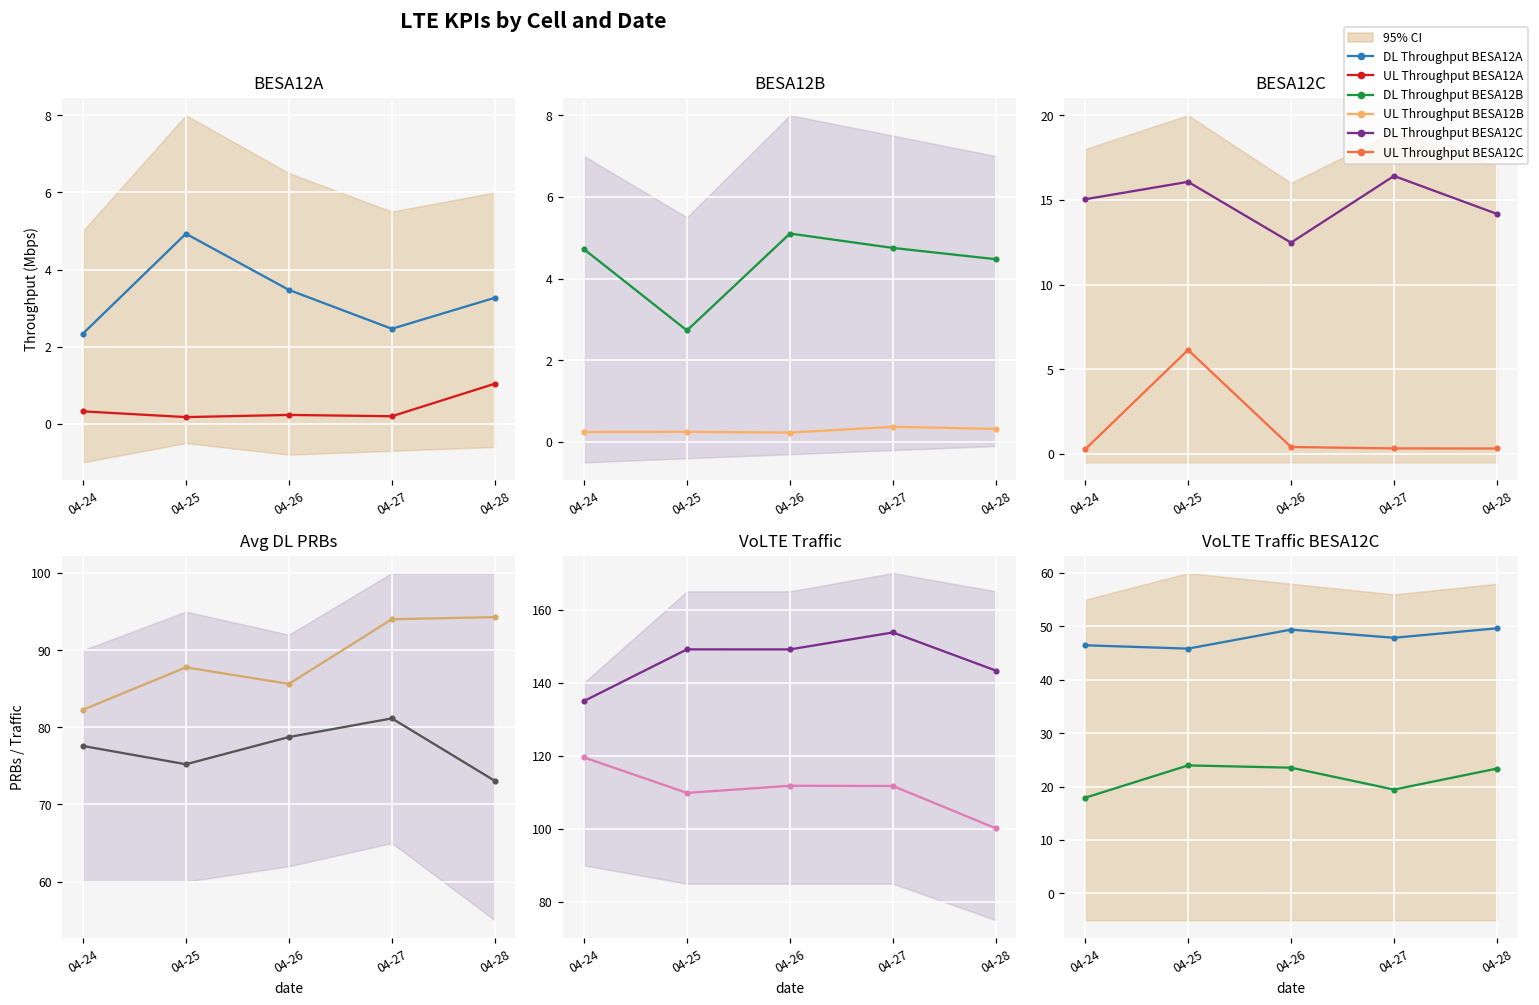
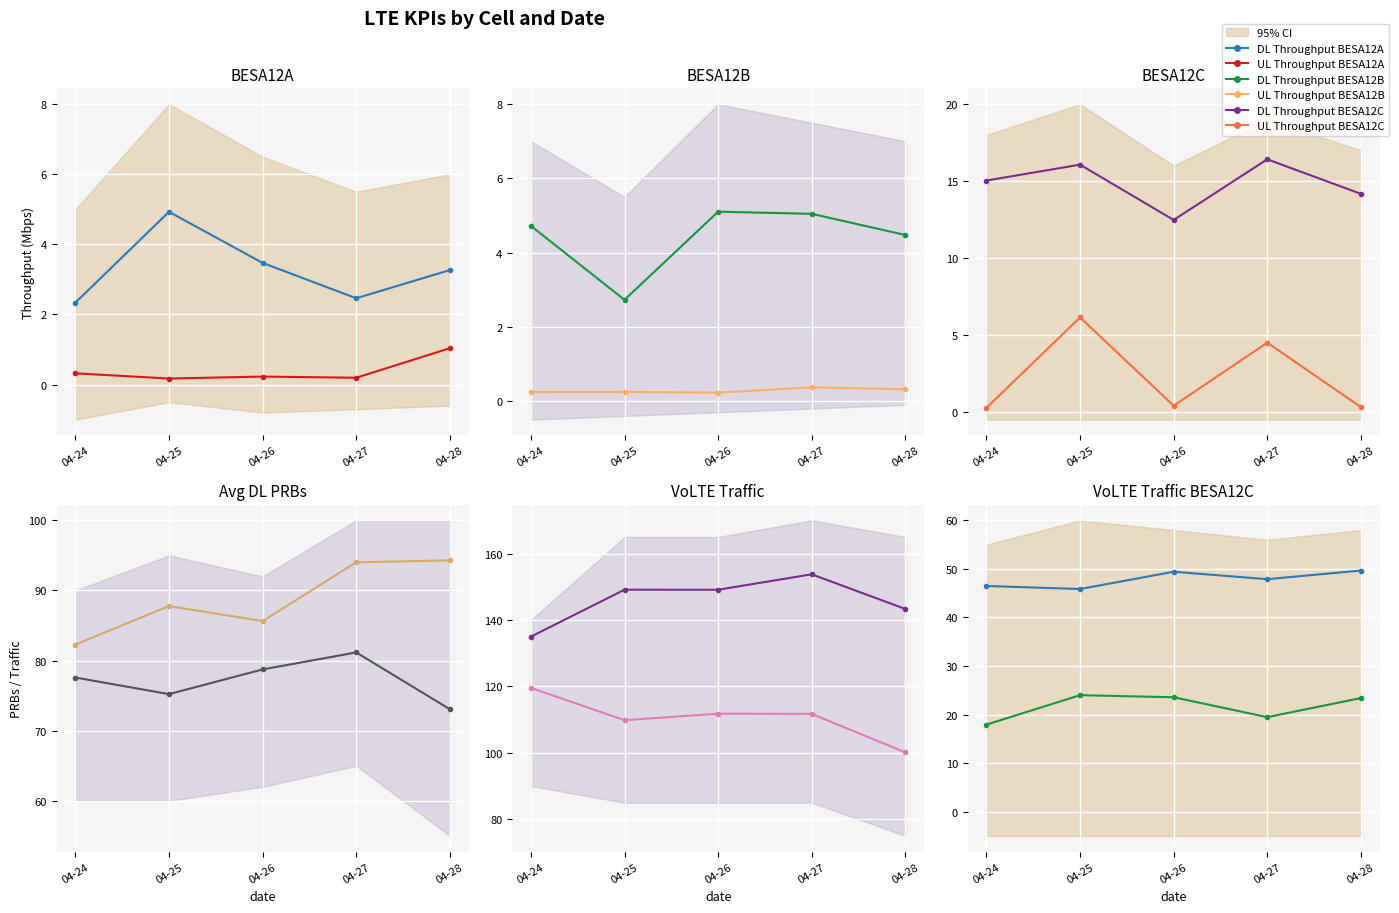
BESA12B, DL Throughput BESA12B, 04-27: 4.8 -> 5.0
BESA12C, UL Throughput BESA12C, 04-27: 0.3 -> 4.5
